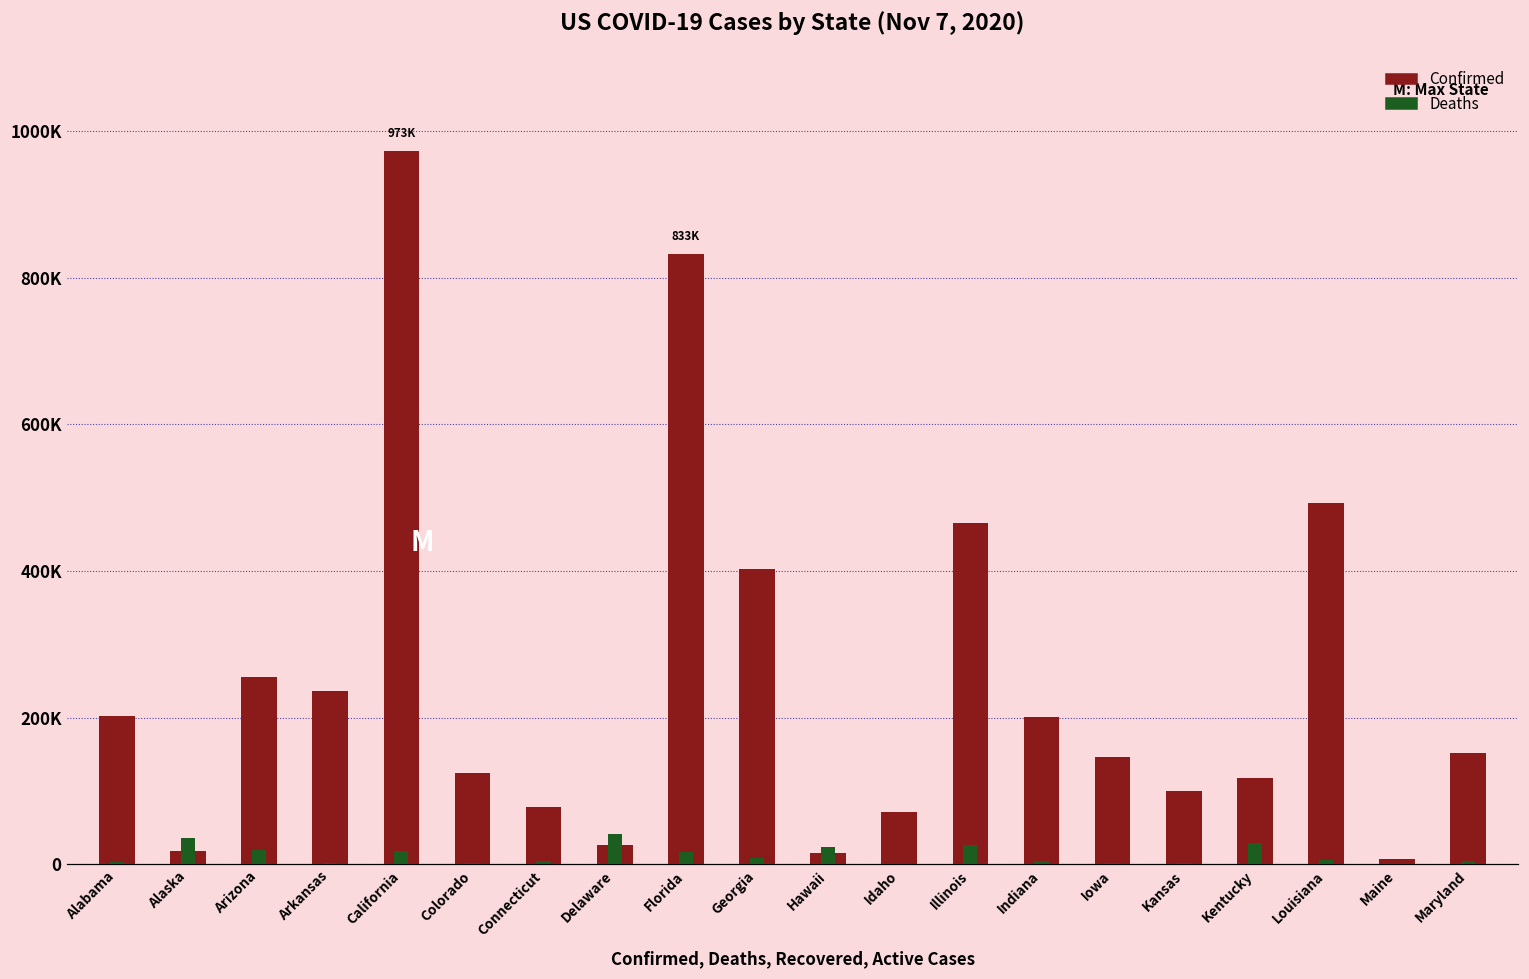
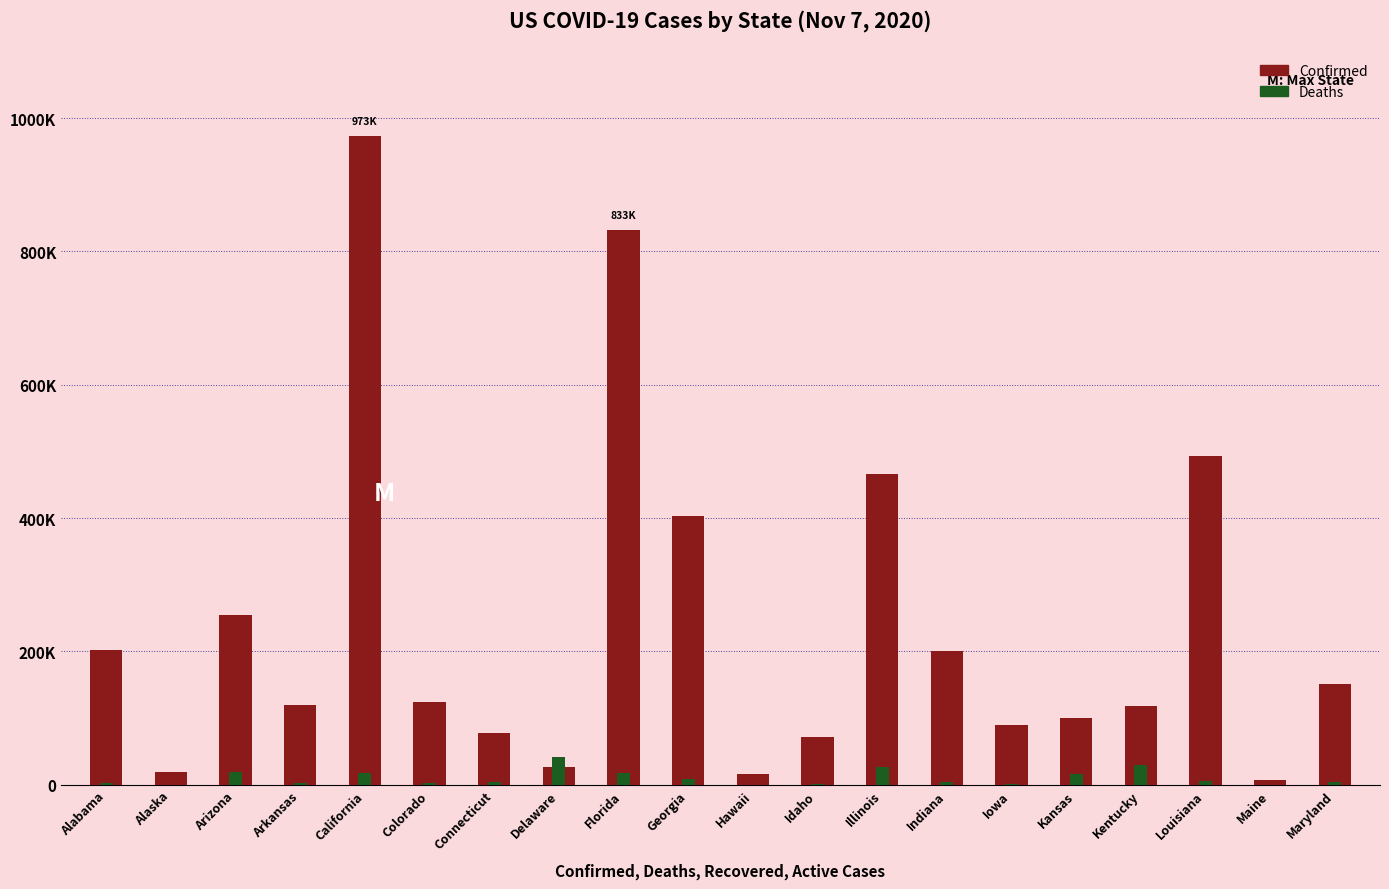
Deaths, Alaska: 40000 -> 0
Confirmed, Arkansas: 240000 -> 120000
Deaths, Hawaii: 20000 -> 0
Confirmed, Iowa: 150000 -> 90000
Deaths, Kansas: 0 -> 20000
